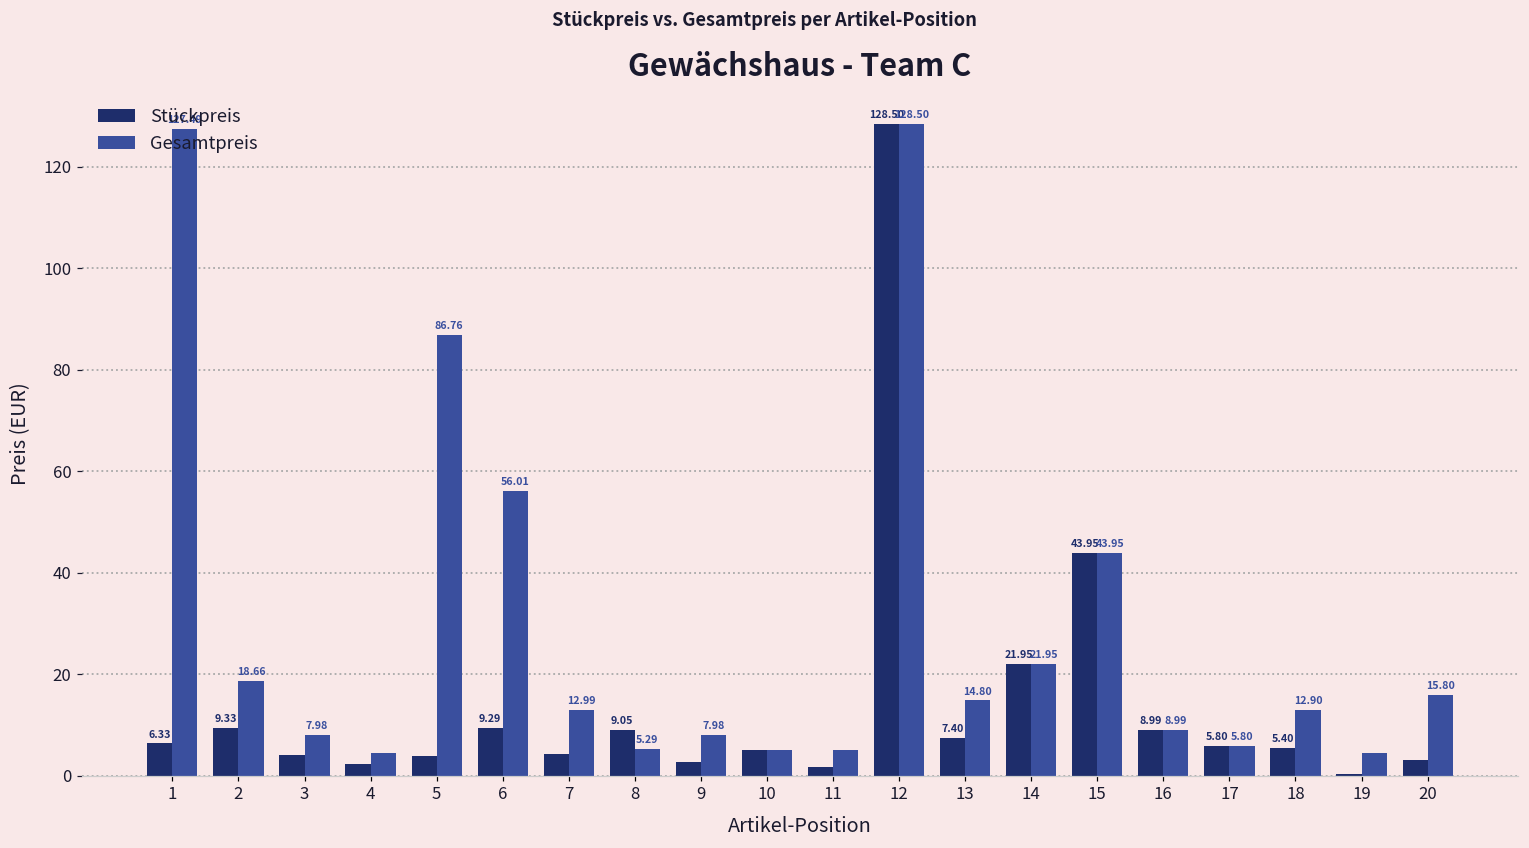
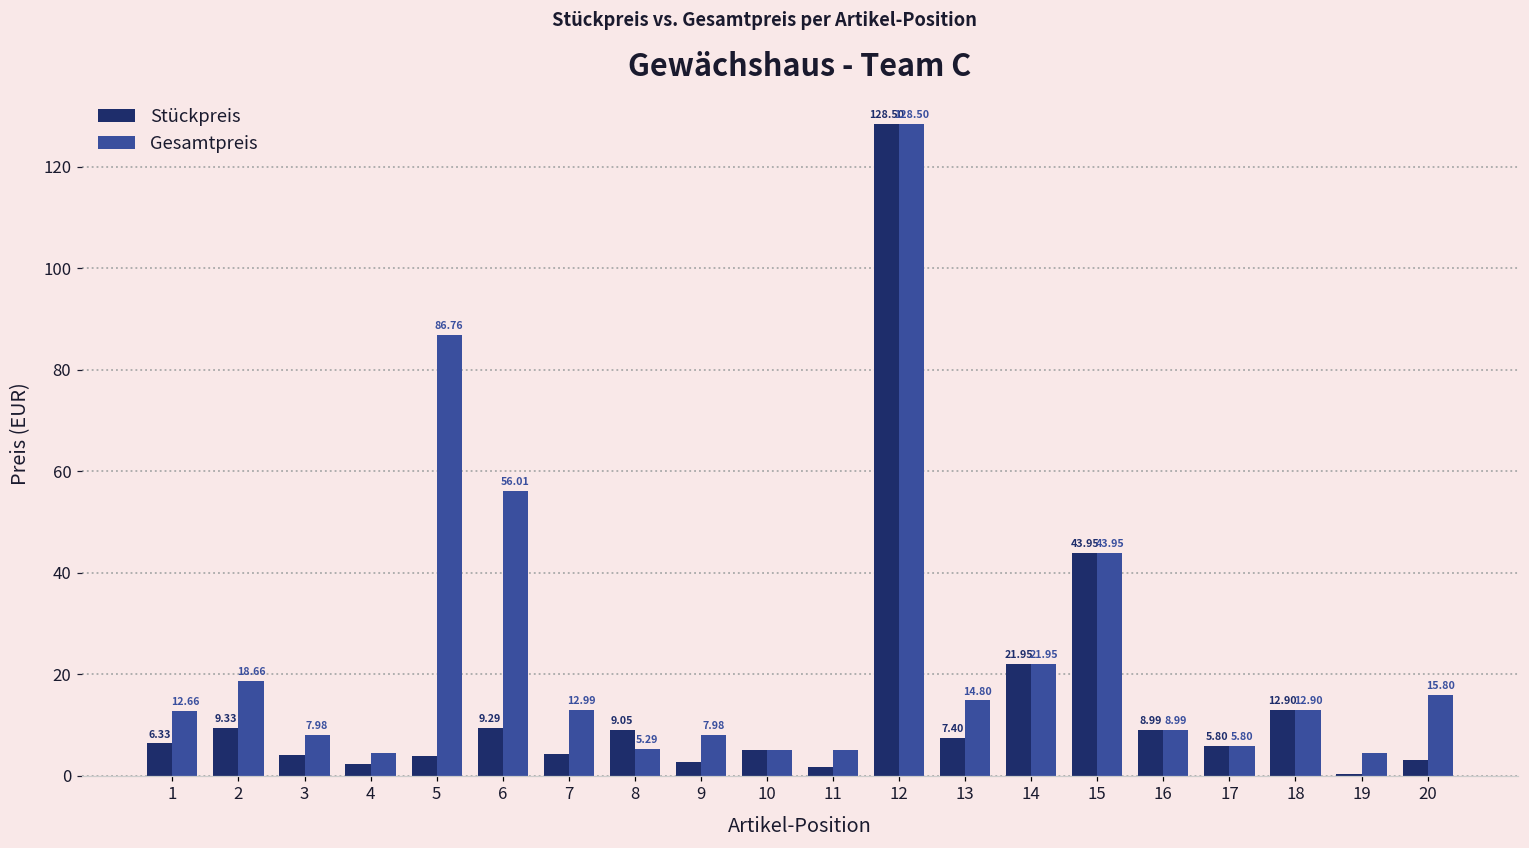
Gesamtpreis, 1: 127.49 -> 12.66
Stückpreis, 18: 5.40 -> 12.90
